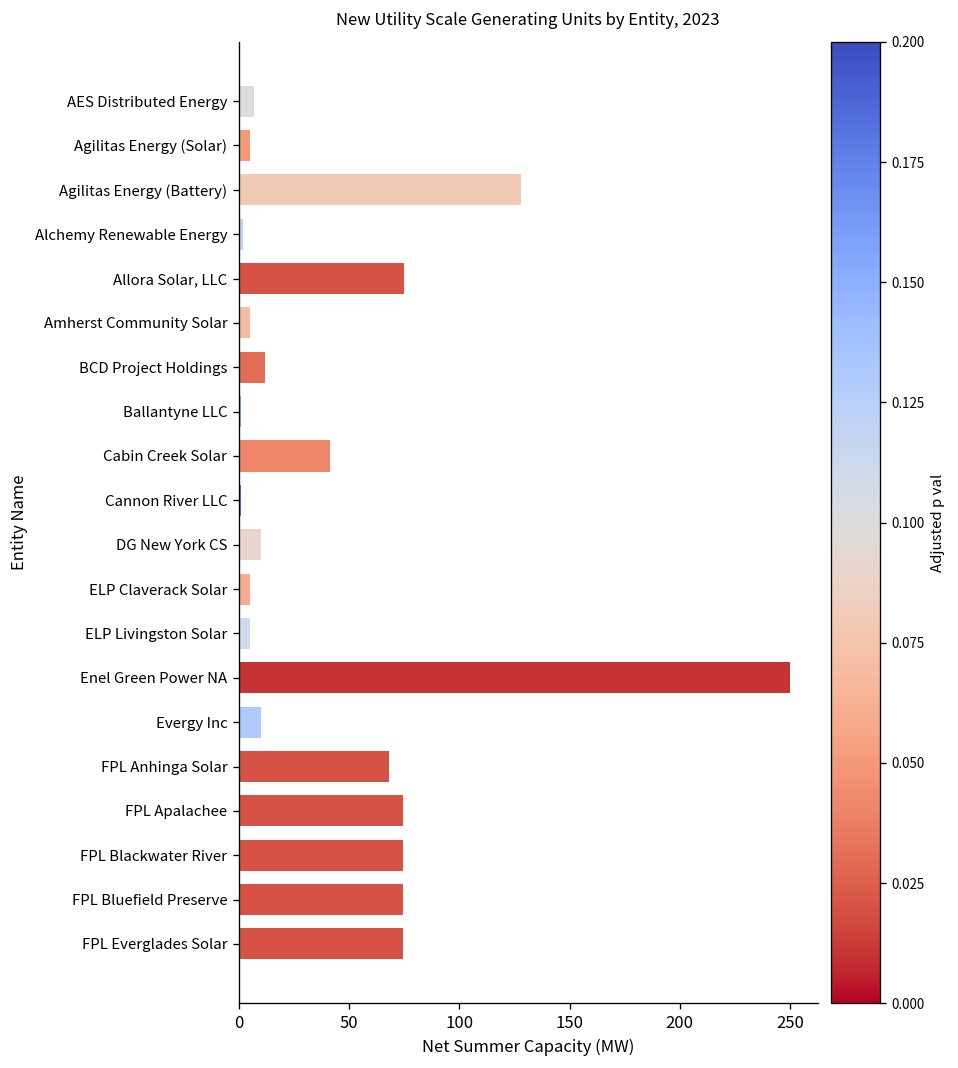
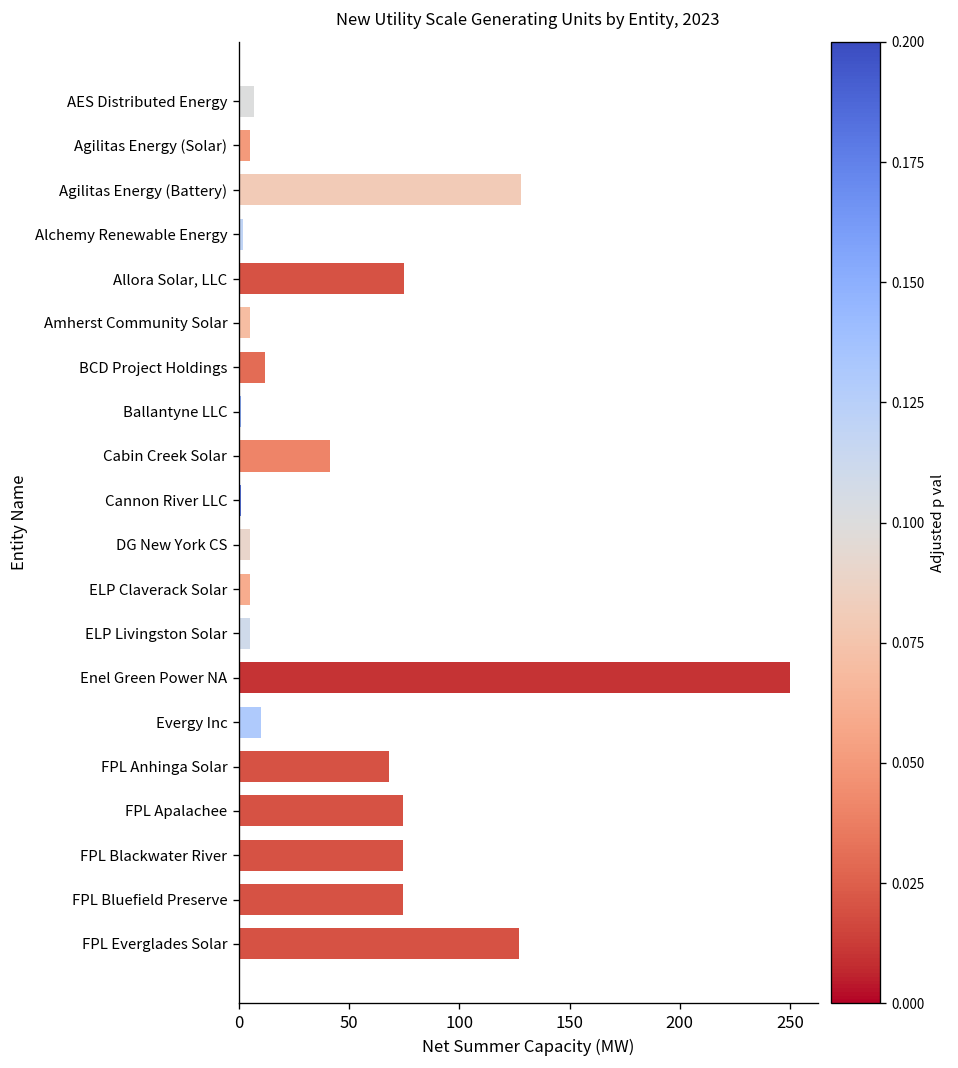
DG New York CS: 10 -> 5
FPL Everglades Solar: 75 -> 127
